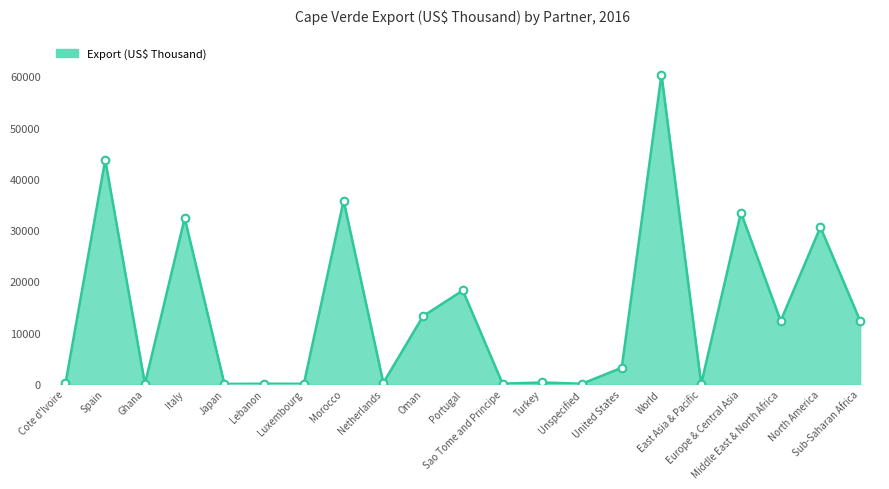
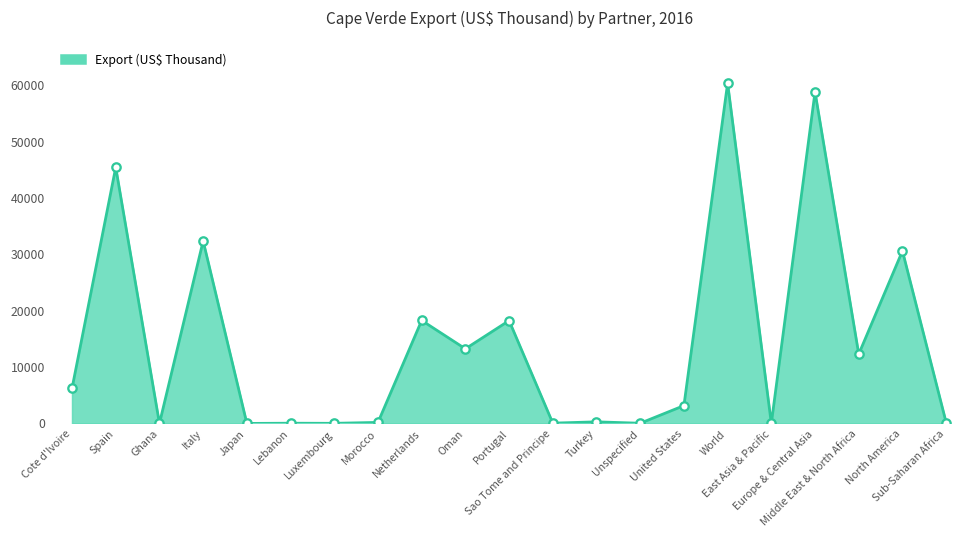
Cote d'Ivoire: 0 -> 6000
Spain: 44000 -> 45000
Morocco: 36000 -> 0
Netherlands: 0 -> 18000
Europe & Central Asia: 33000 -> 59000
Sub-Saharan Africa: 12000 -> 0
